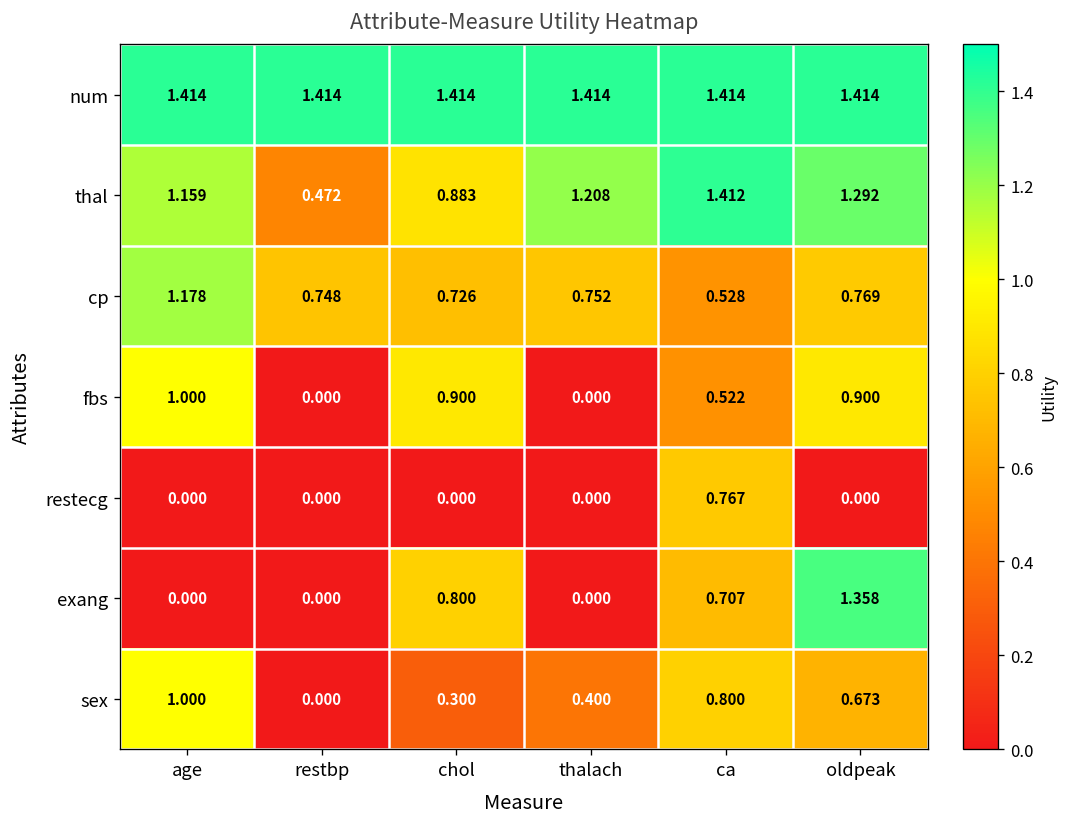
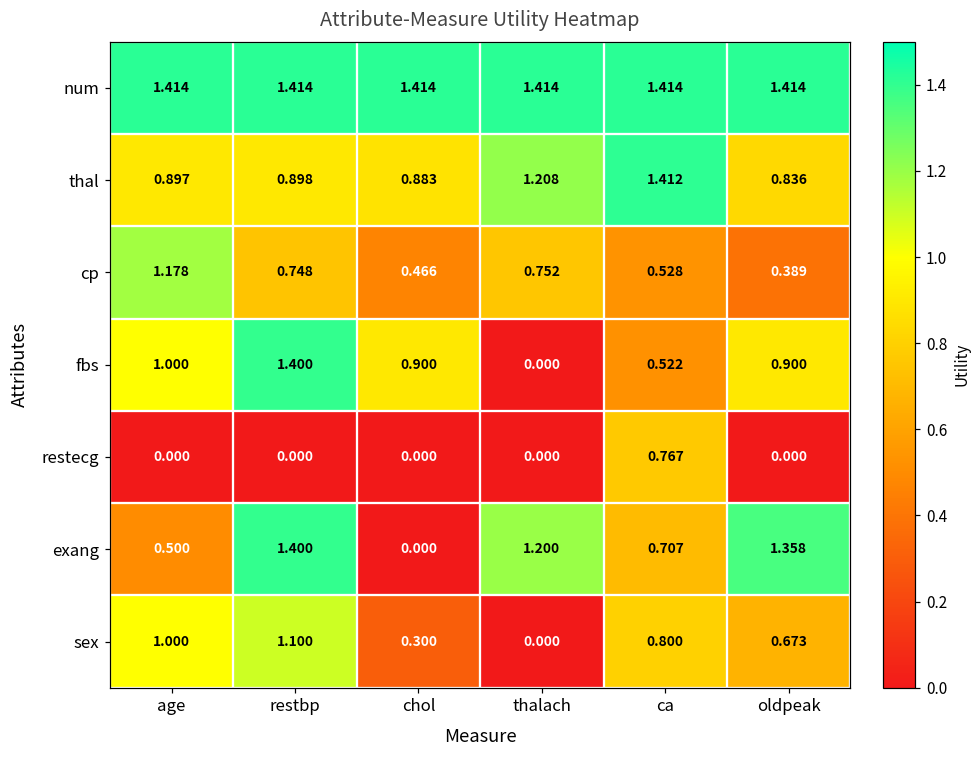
thal, age: 1.159 -> 0.897
thal, restbp: 0.472 -> 0.898
thal, oldpeak: 1.292 -> 0.836
cp, chol: 0.726 -> 0.466
cp, oldpeak: 0.769 -> 0.389
fbs, restbp: 0.000 -> 1.400
exang, age: 0.000 -> 0.500
exang, restbp: 0.000 -> 1.400
exang, chol: 0.800 -> 0.000
exang, thalach: 0.000 -> 1.200
sex, restbp: 0.000 -> 1.100
sex, thalach: 0.400 -> 0.000
